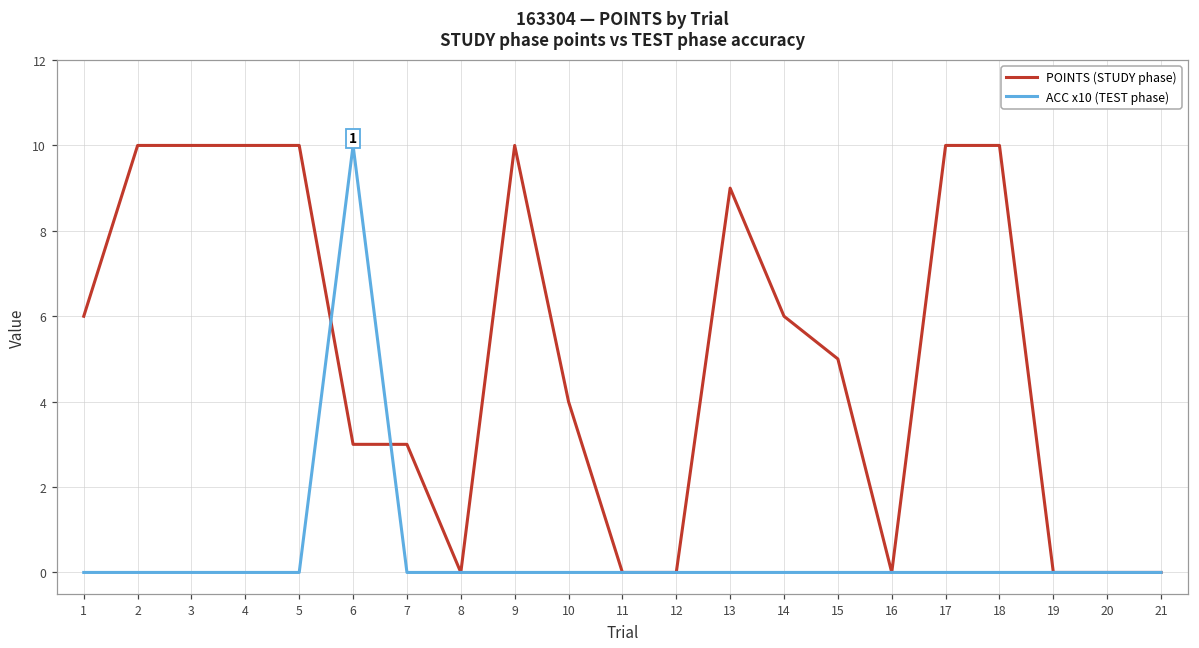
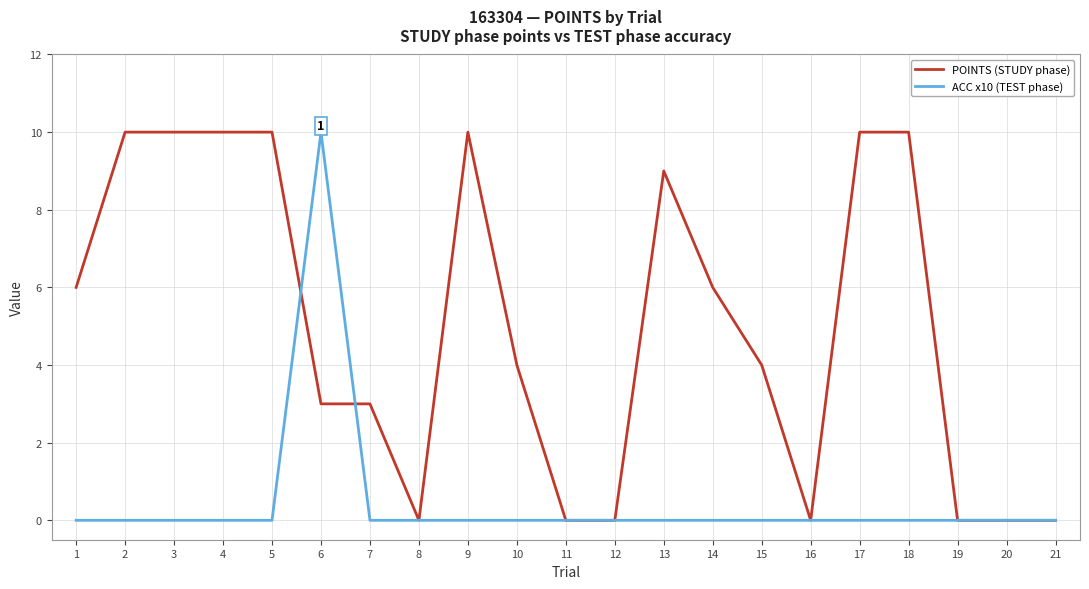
POINTS (STUDY phase), 15: 5 -> 4
